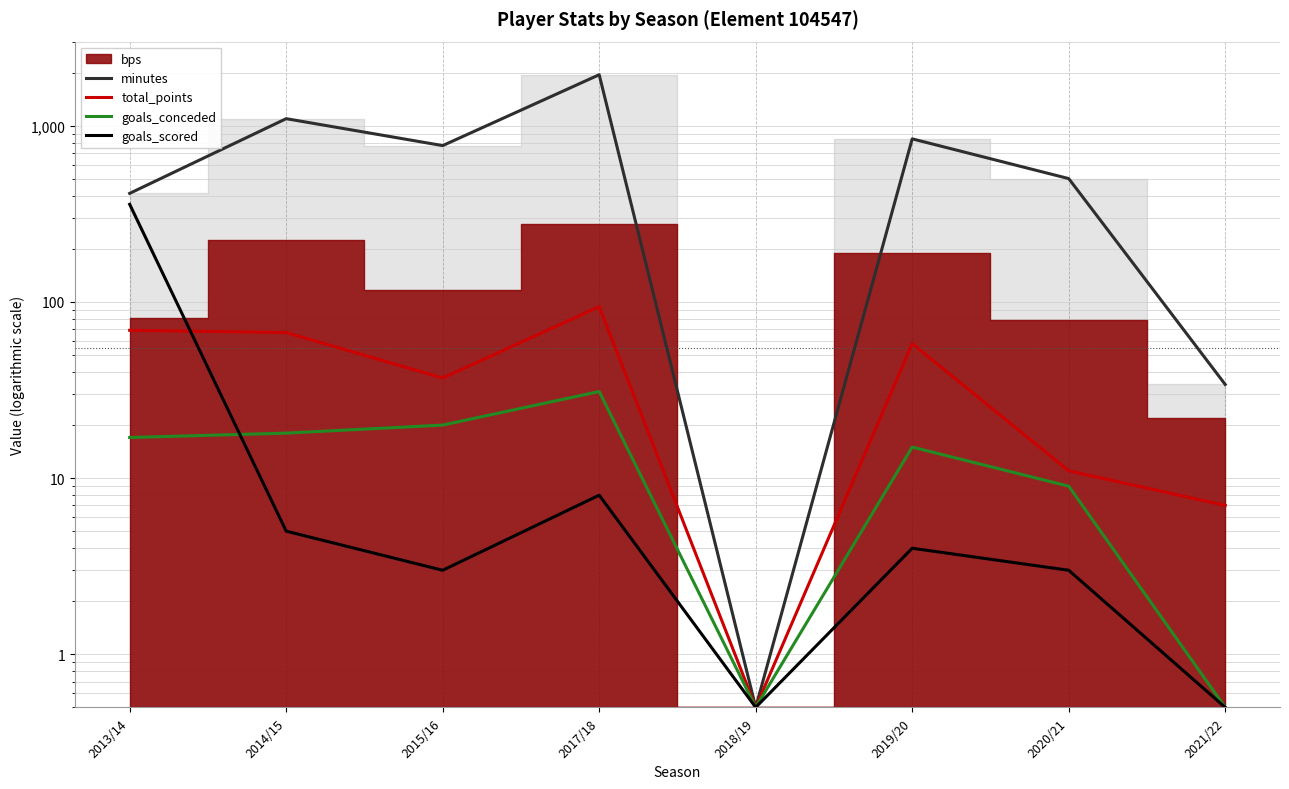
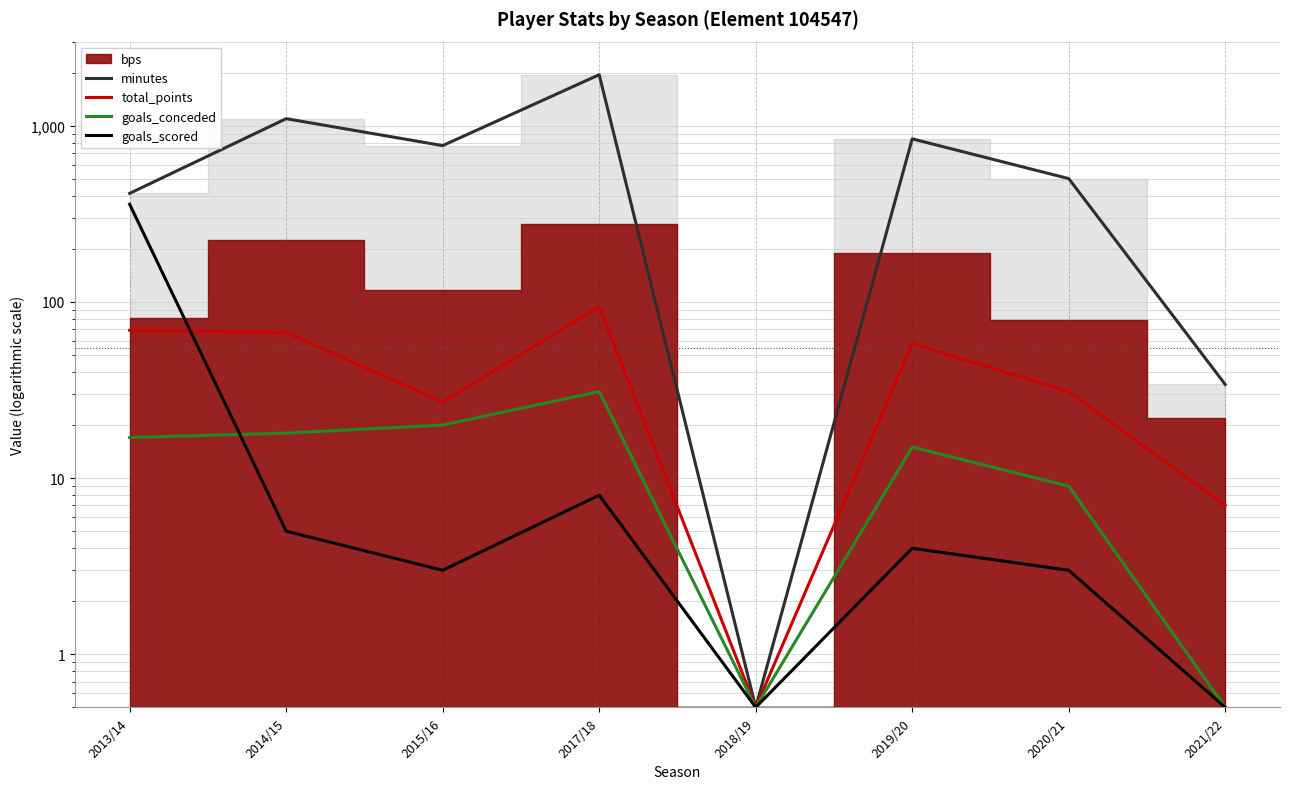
total_points, 2015/16: 37 -> 27
total_points, 2020/21: 11 -> 31
